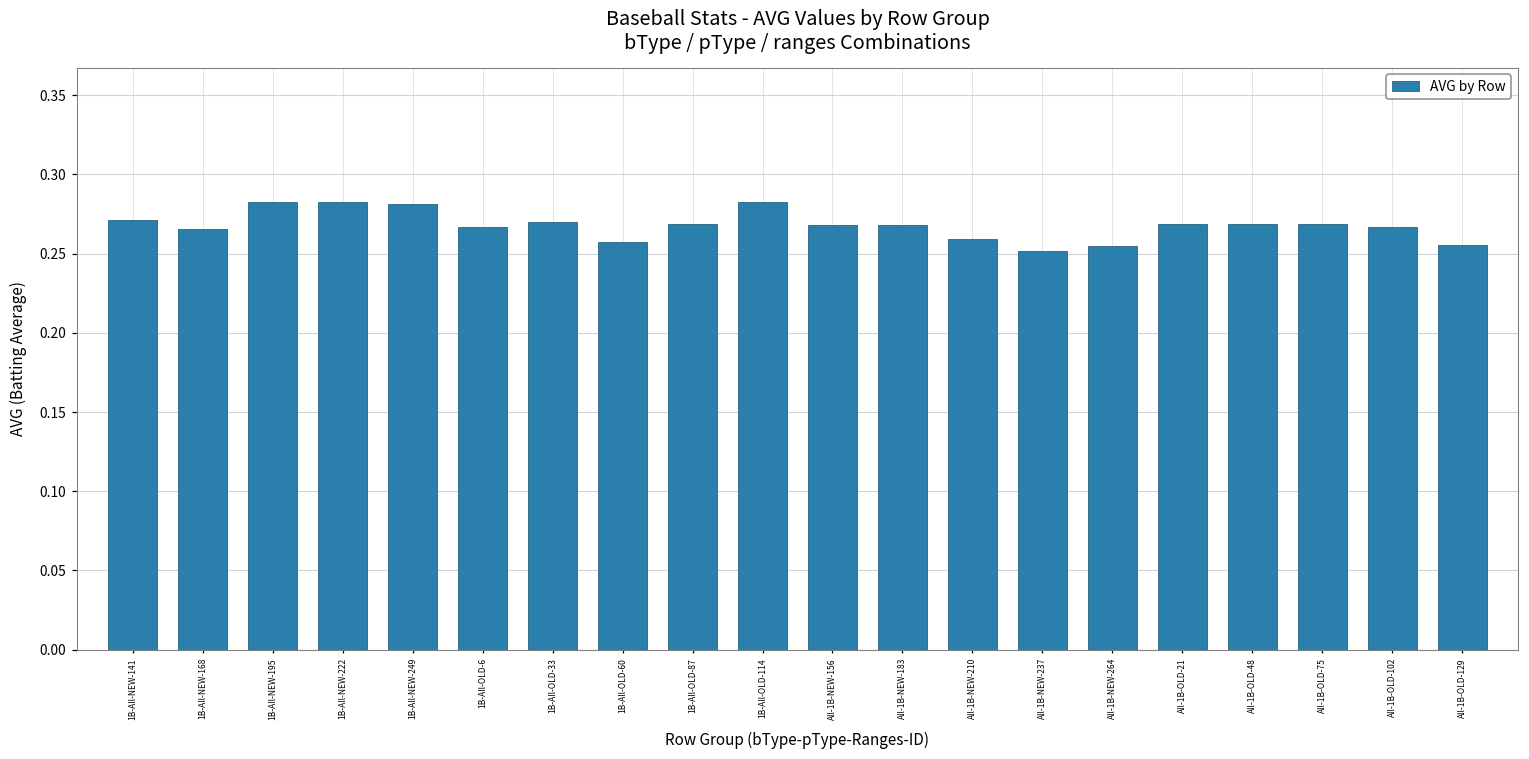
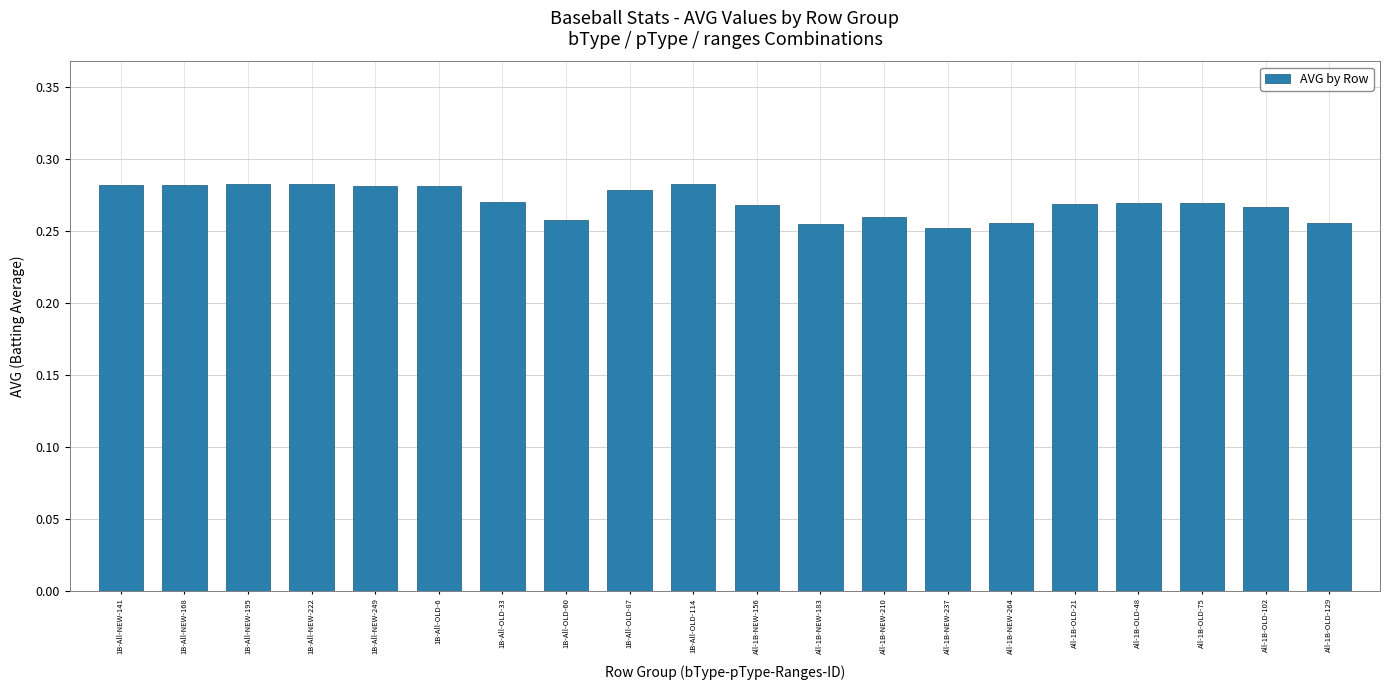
1B-All-NEW-141: 0.271 -> 0.281
1B-All-NEW-168: 0.266 -> 0.281
1B-All-OLD-6: 0.267 -> 0.281
1B-All-OLD-87: 0.269 -> 0.278
All-1B-NEW-183: 0.268 -> 0.255
